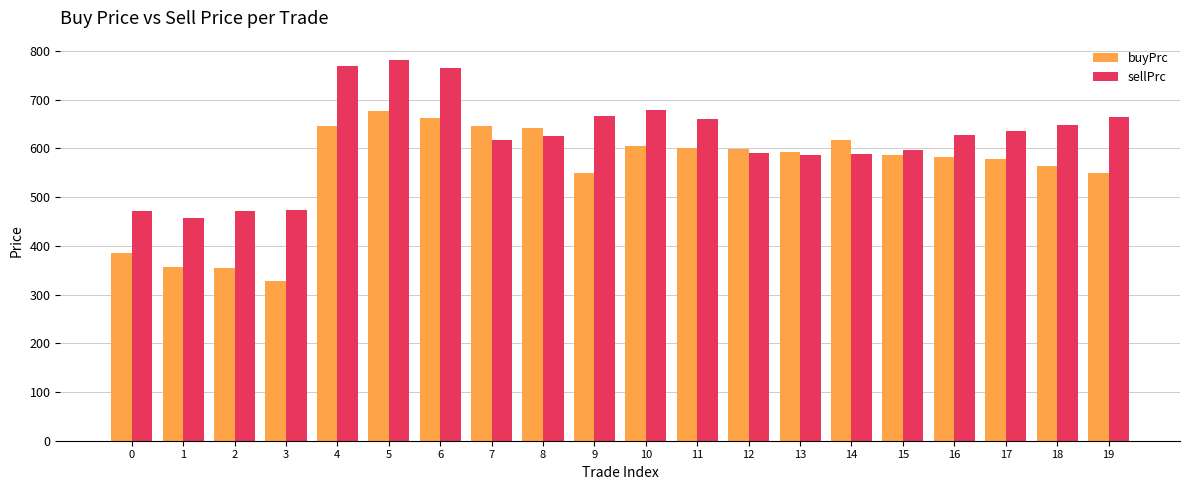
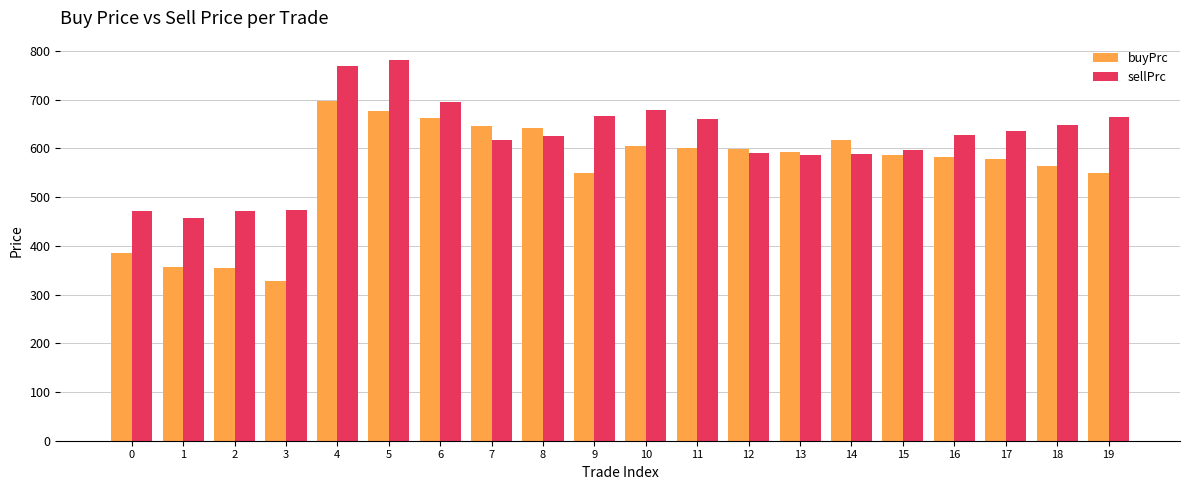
buyPrc, 4: 650 -> 700
sellPrc, 6: 760 -> 690
